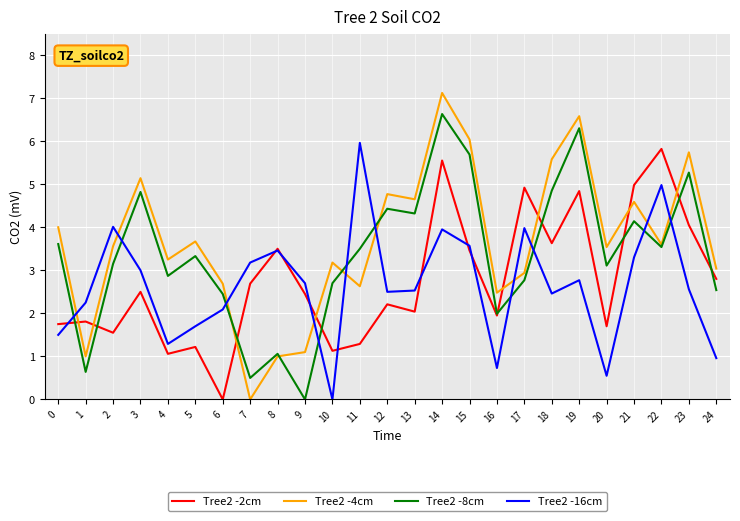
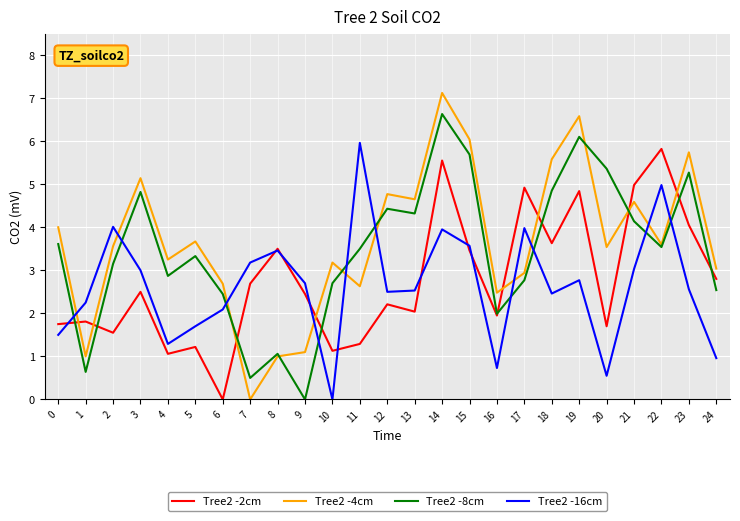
Tree2 -8cm, 19: 6.3 -> 6.1
Tree2 -8cm, 20: 3.1 -> 5.4
Tree2 -16cm, 21: 3.3 -> 3.0
